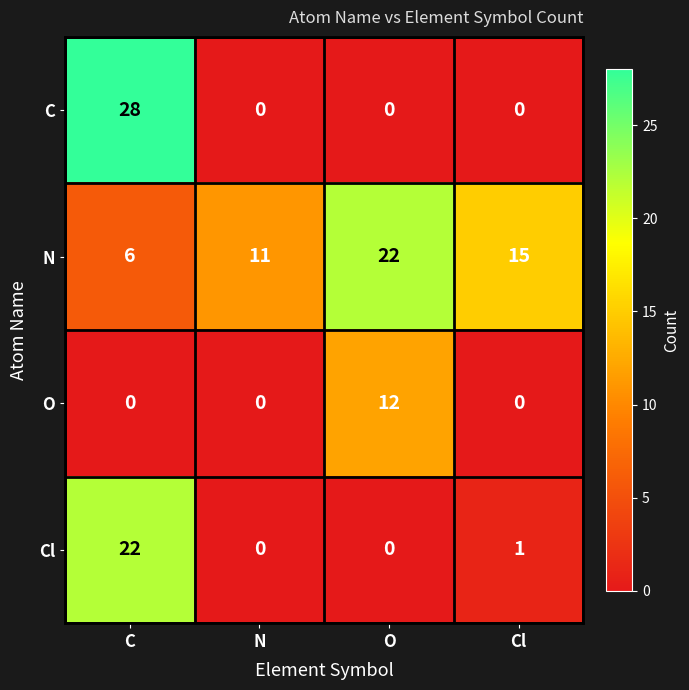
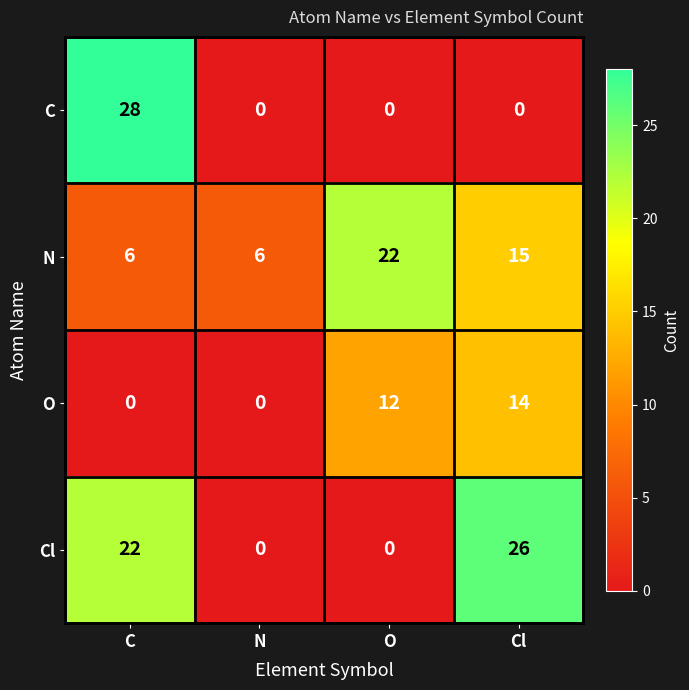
N, N: 11 -> 6
O, Cl: 0 -> 14
Cl, Cl: 1 -> 26
